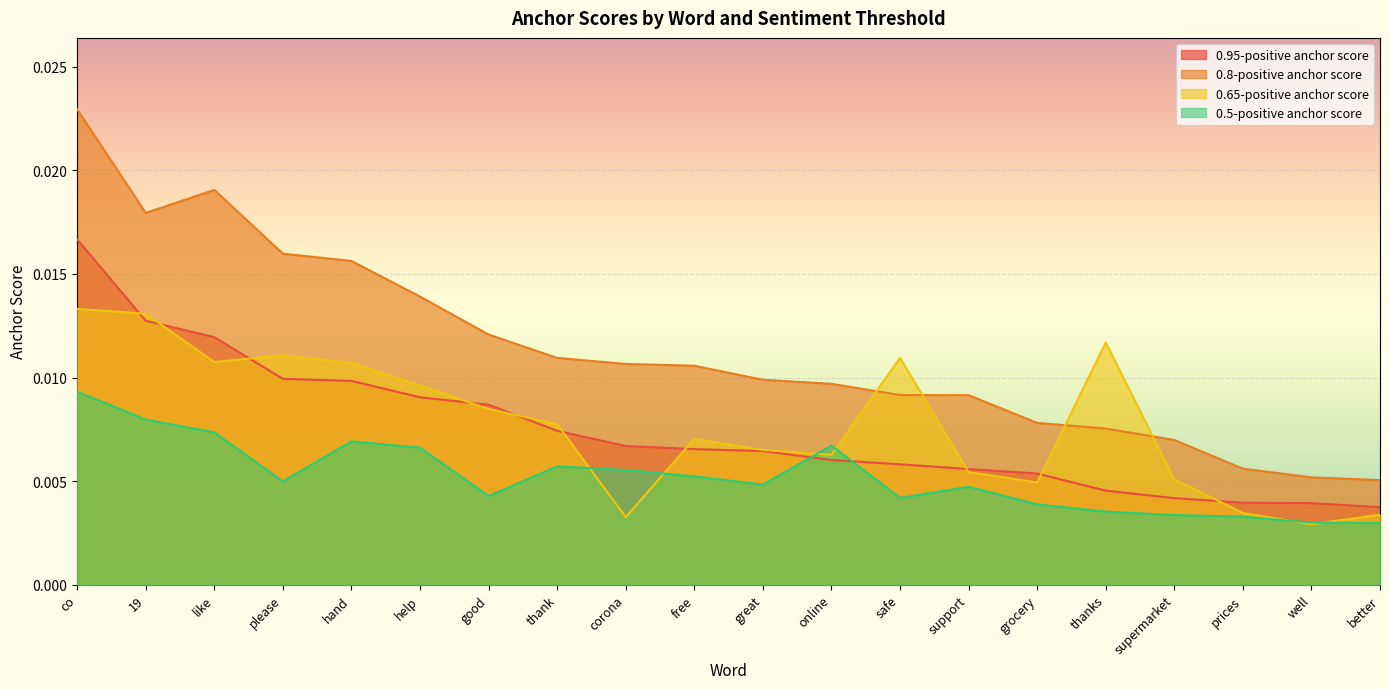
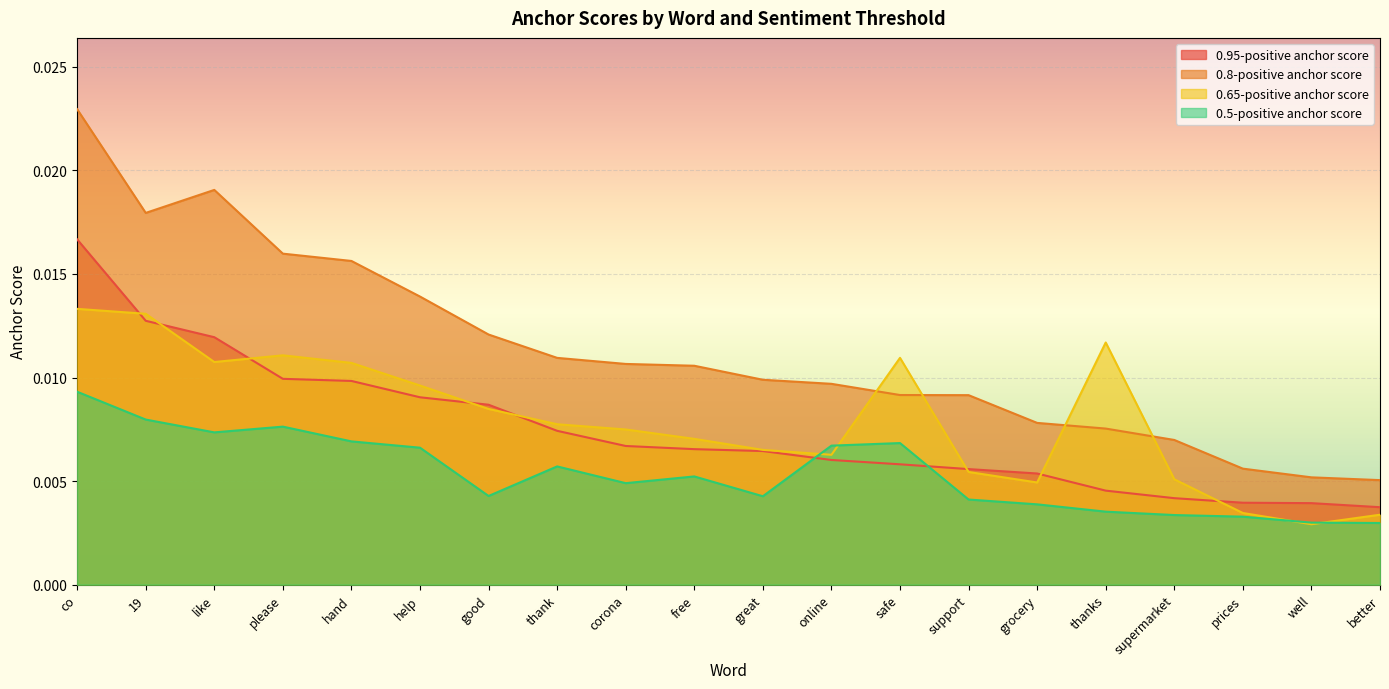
0.5-positive anchor score, please: 0.0050 -> 0.0076
0.65-positive anchor score, corona: 0.0033 -> 0.0075
0.5-positive anchor score, corona: 0.0055 -> 0.0049
0.5-positive anchor score, great: 0.0048 -> 0.0043
0.5-positive anchor score, safe: 0.0042 -> 0.0068
0.5-positive anchor score, support: 0.0047 -> 0.0041
